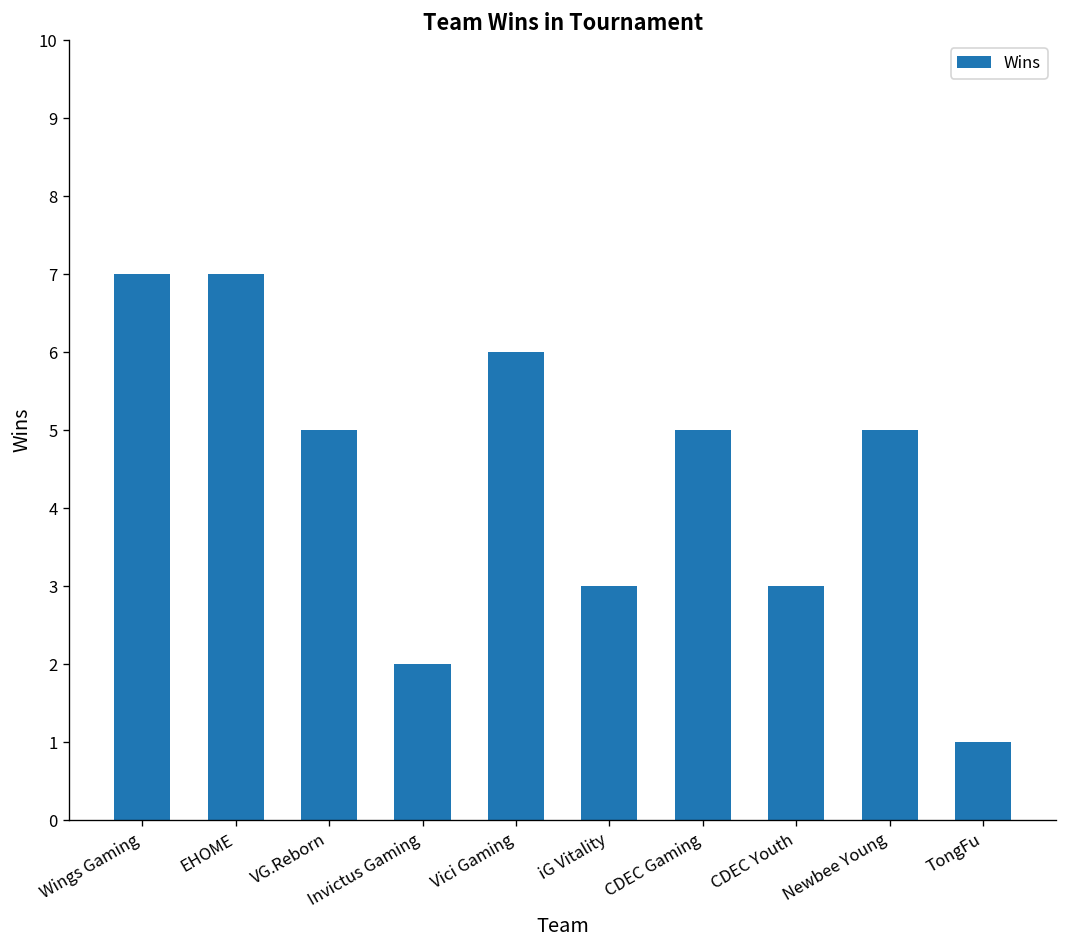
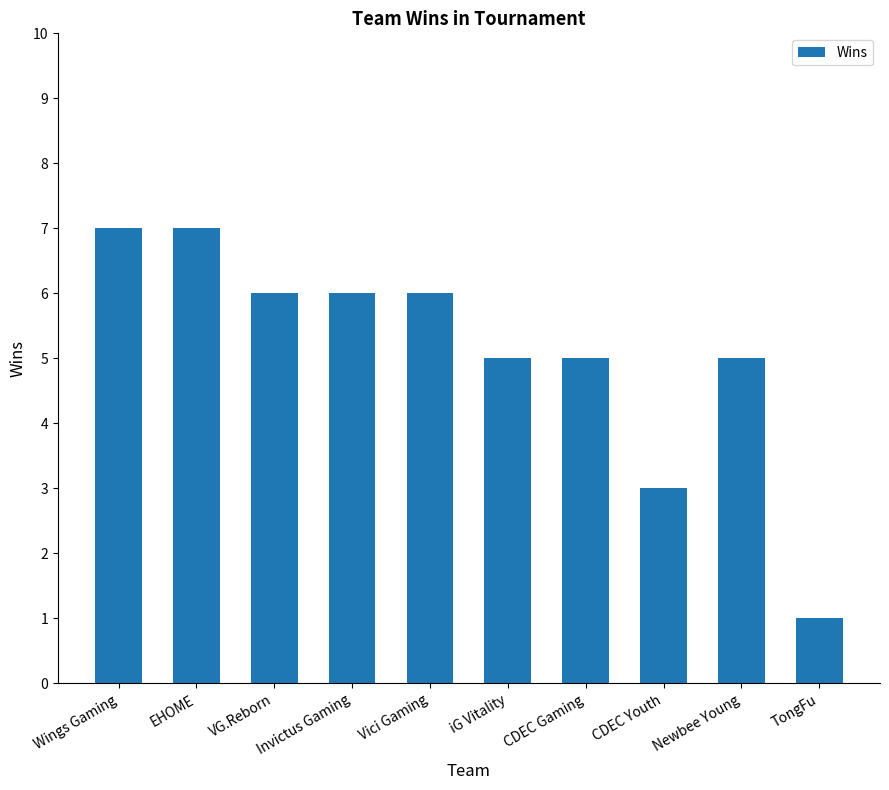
VG.Reborn: 5 -> 6
Invictus Gaming: 2 -> 6
iG Vitality: 3 -> 5
